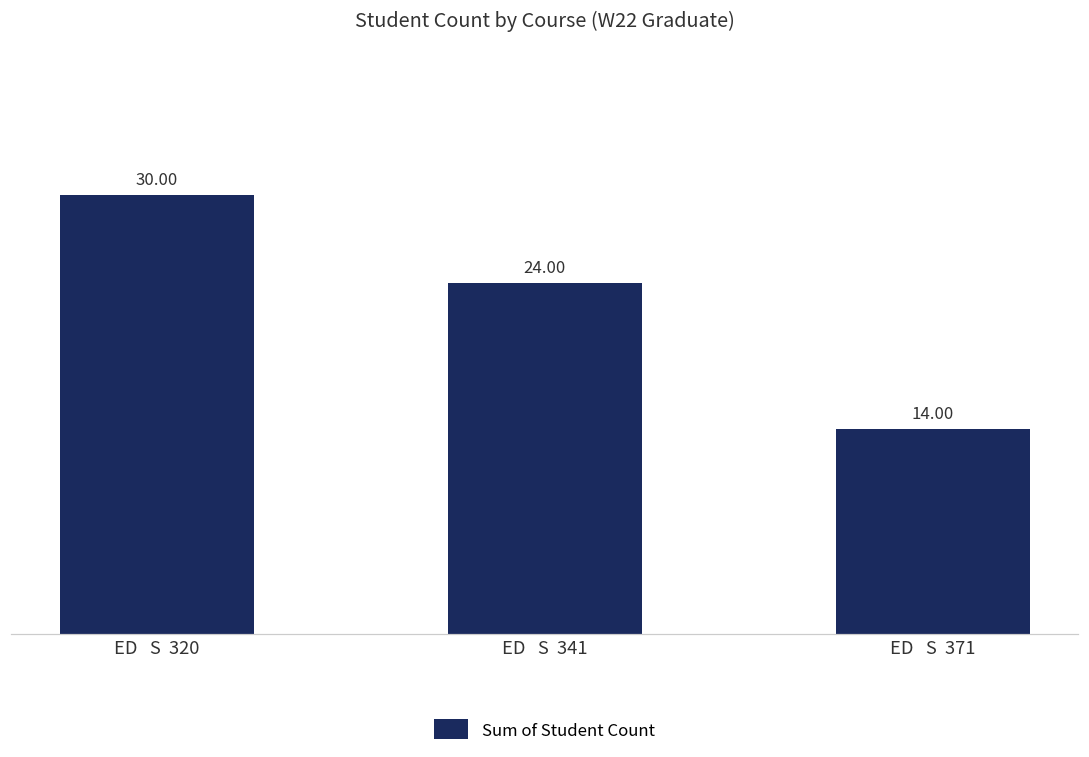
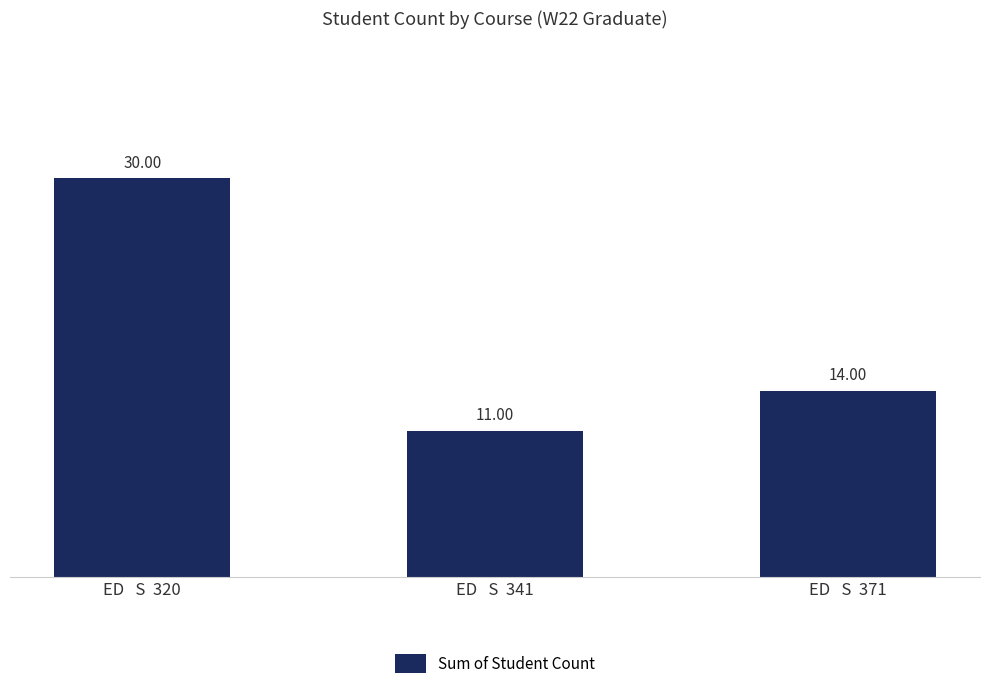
ED S 341: 24.00 -> 11.00
